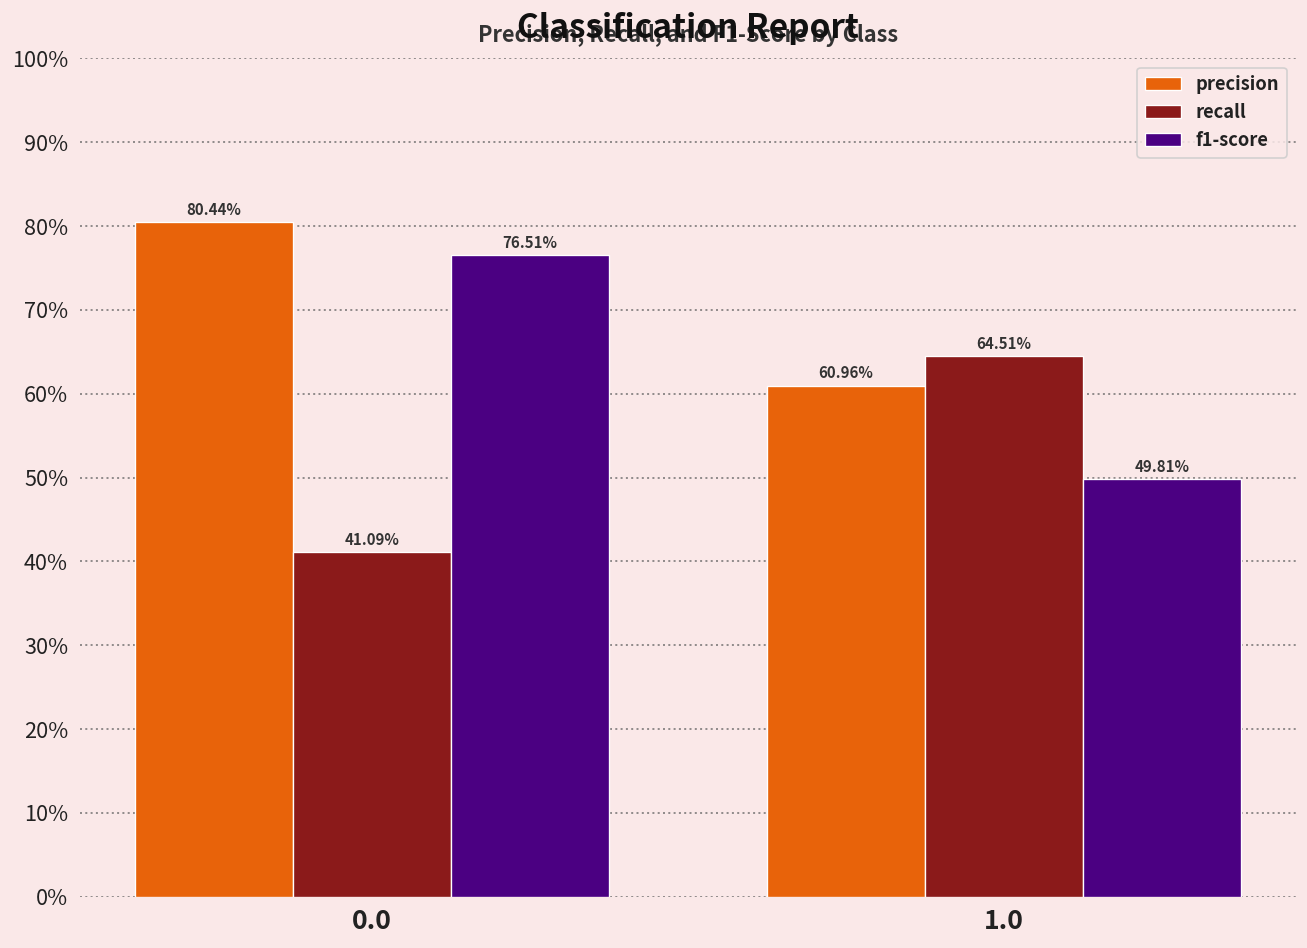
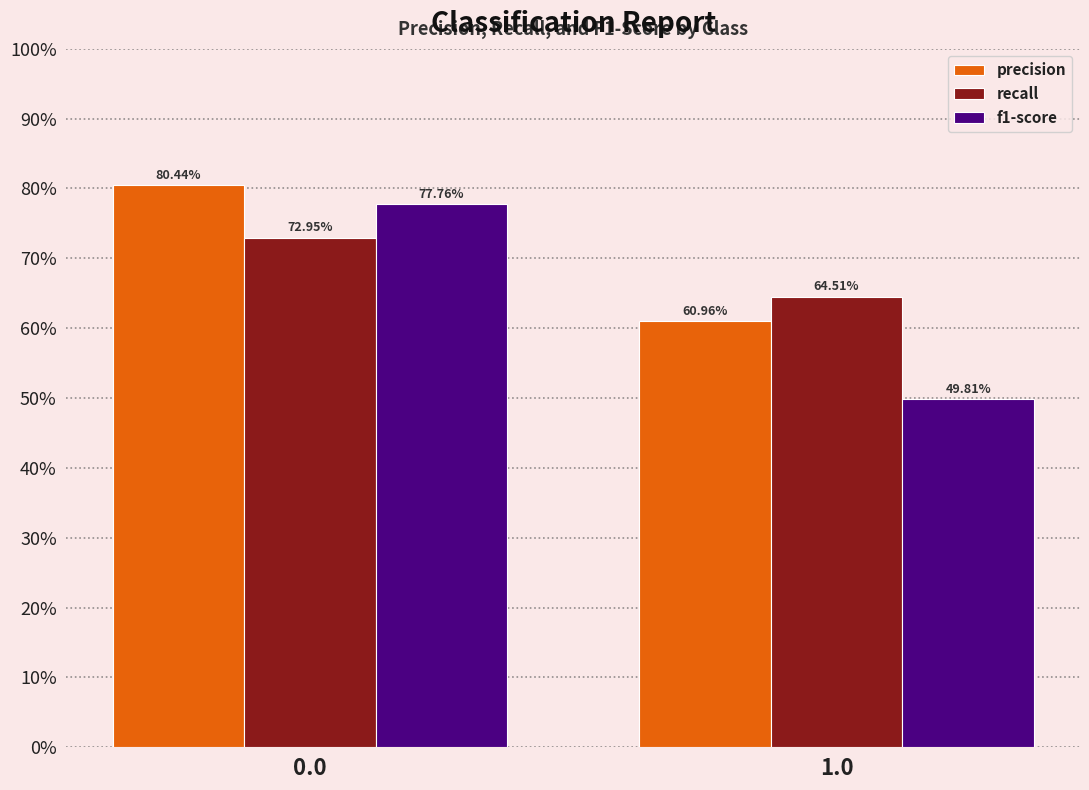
recall, 0.0: 41.09% -> 72.95%
f1-score, 0.0: 76.51% -> 77.76%
